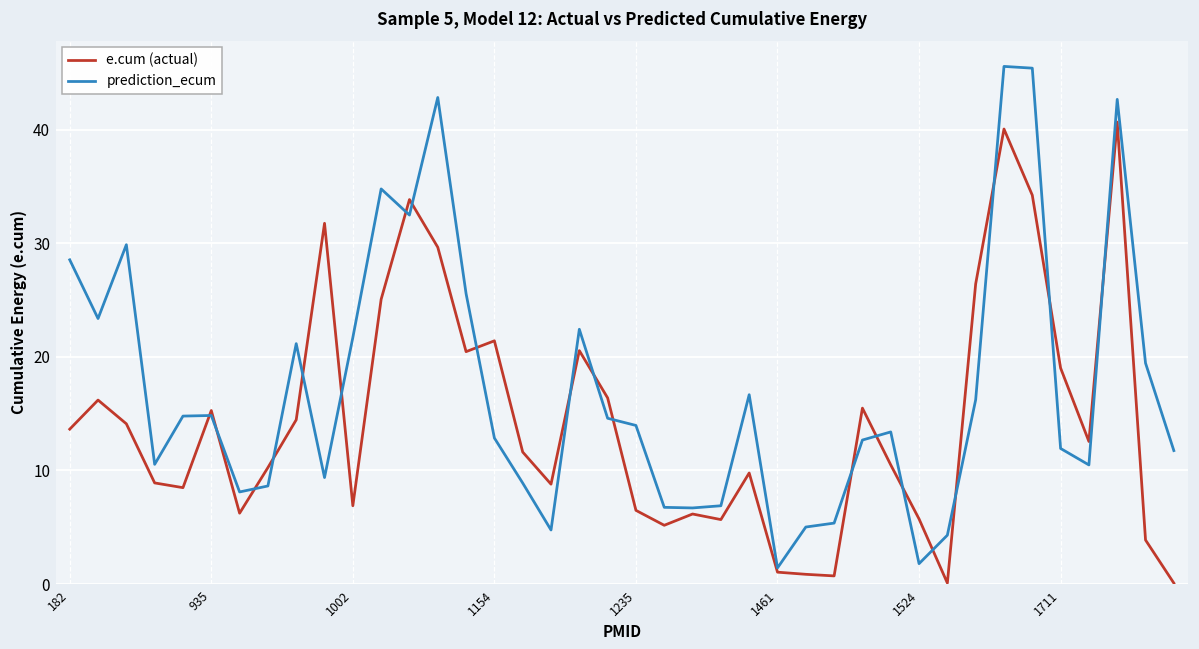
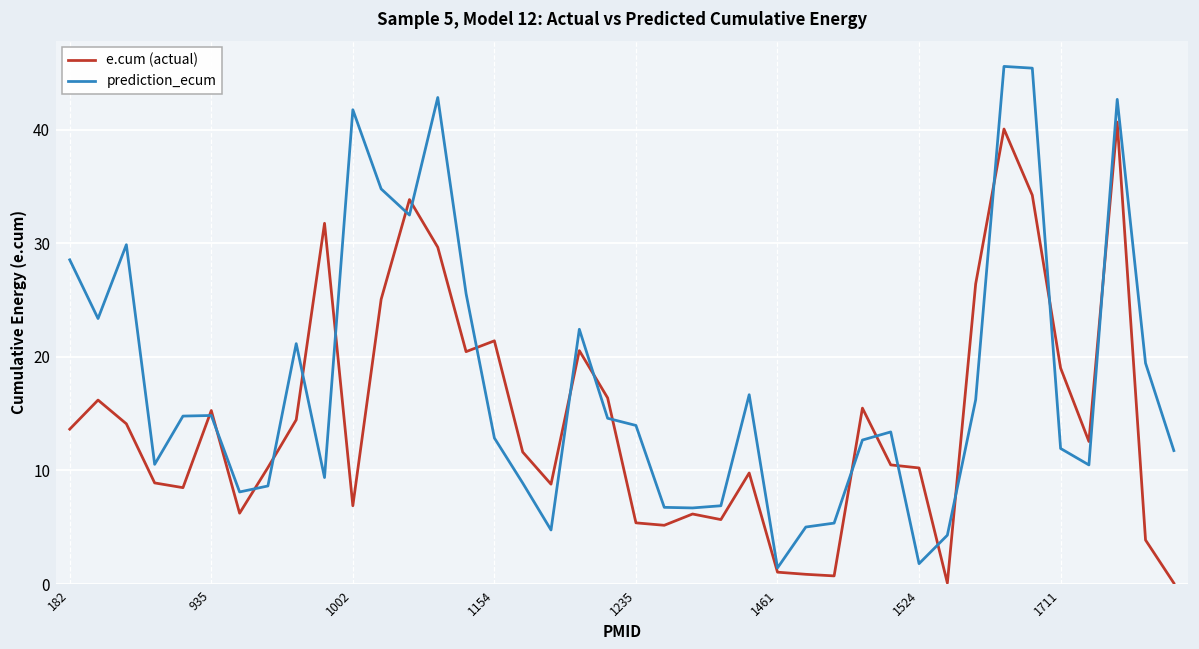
prediction_ecum, 1002: 21.7 -> 41.7
e.cum (actual), 1235: 6.5 -> 5.4
e.cum (actual), 1524: 5.7 -> 10.2
